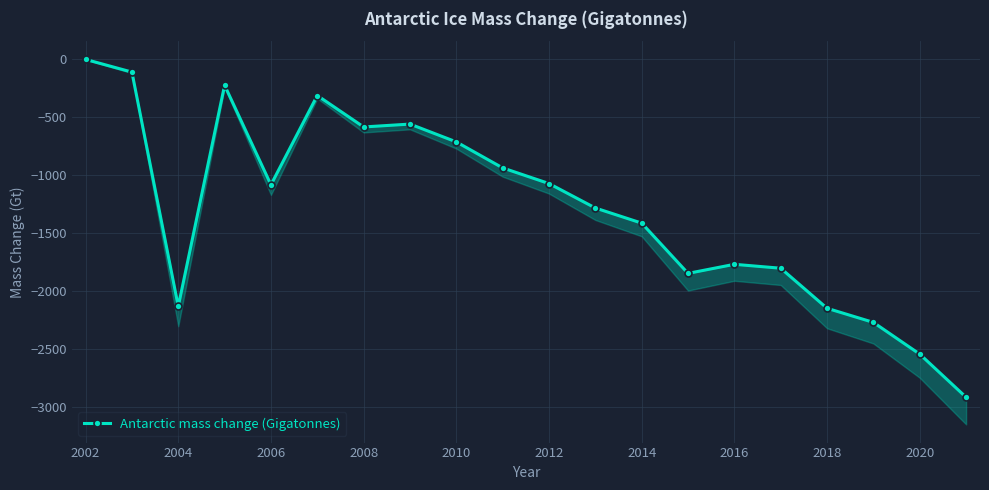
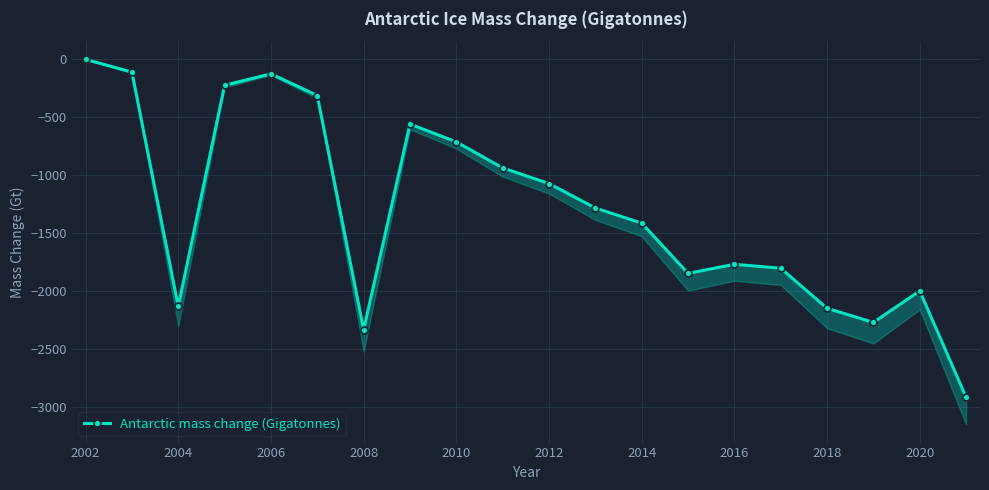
2006: -1090 -> -130
2008: -590 -> -2330
2020: -2540 -> -2000
